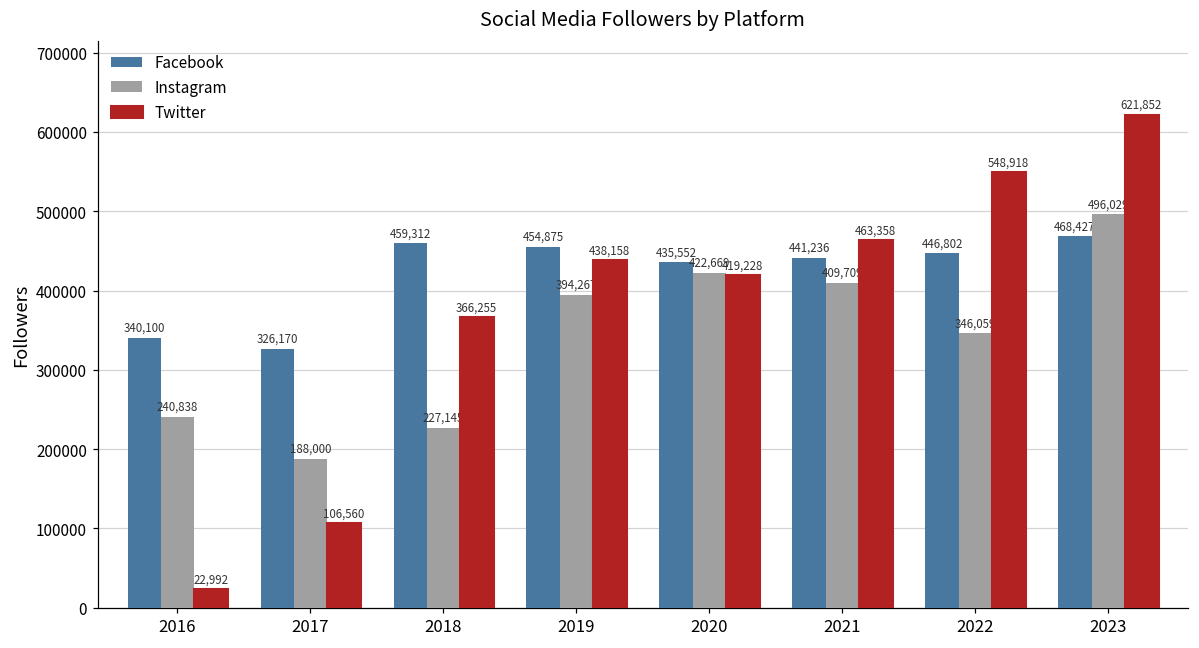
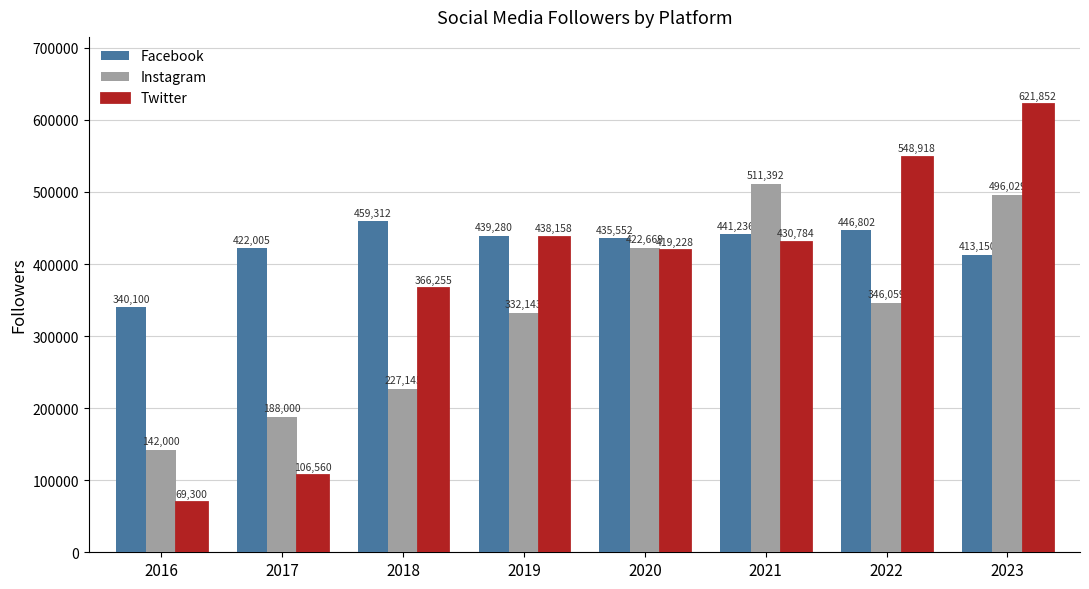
Instagram, 2016: 240,838 -> 142,000
Twitter, 2016: 22,992 -> 69,300
Facebook, 2017: 326,170 -> 422,005
Facebook, 2019: 454,875 -> 439,280
Instagram, 2019: 394,267 -> 332,143
Instagram, 2021: 409,709 -> 511,392
Twitter, 2021: 463,358 -> 430,784
Facebook, 2023: 468,427 -> 413,150
